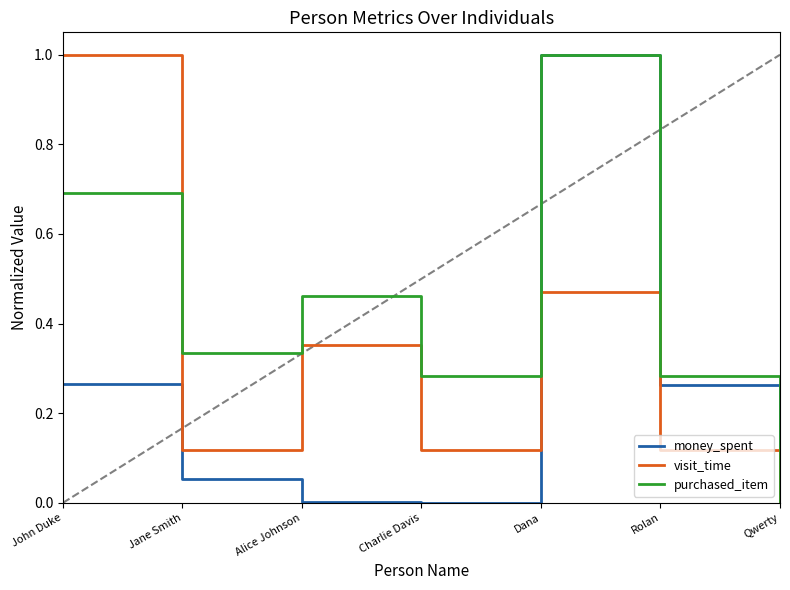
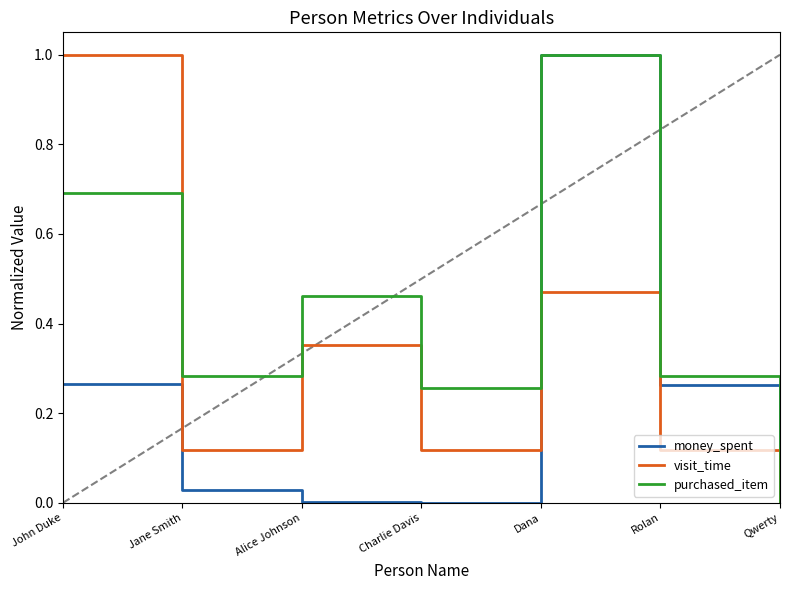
money_spent, Jane Smith: 0.05 -> 0.03
purchased_item, Jane Smith: 0.33 -> 0.28
purchased_item, Charlie Davis: 0.28 -> 0.26
